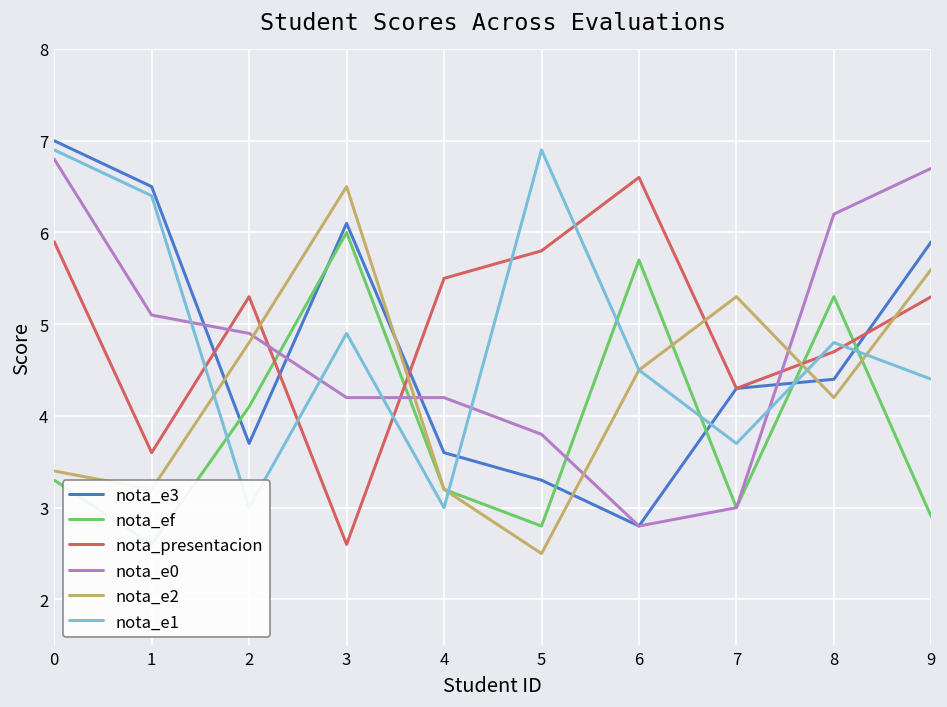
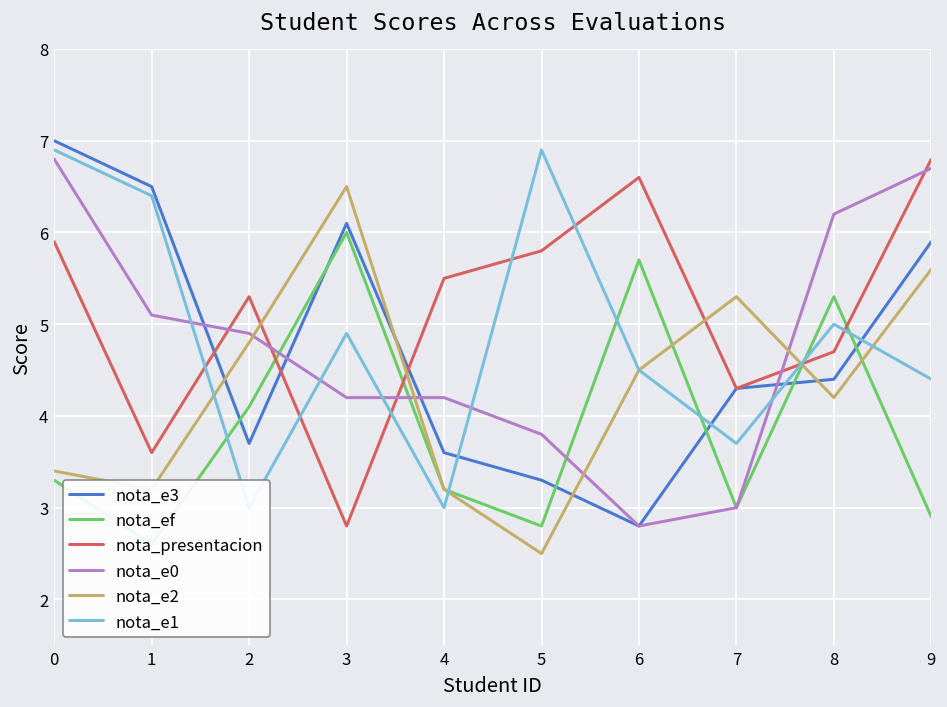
nota_presentacion, 3: 2.6 -> 2.8
nota_e1, 8: 4.8 -> 5.0
nota_presentacion, 9: 5.3 -> 6.8
